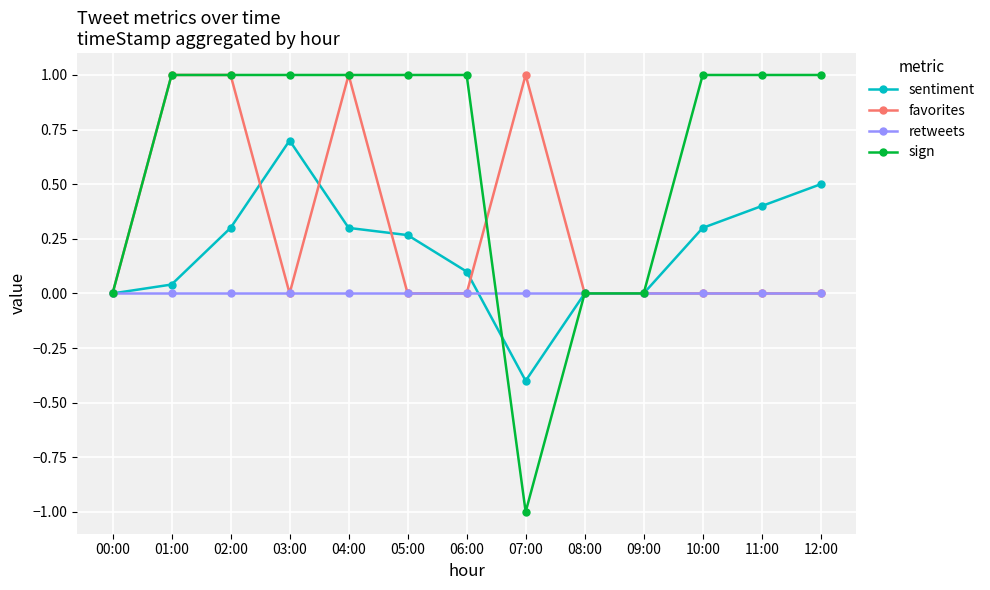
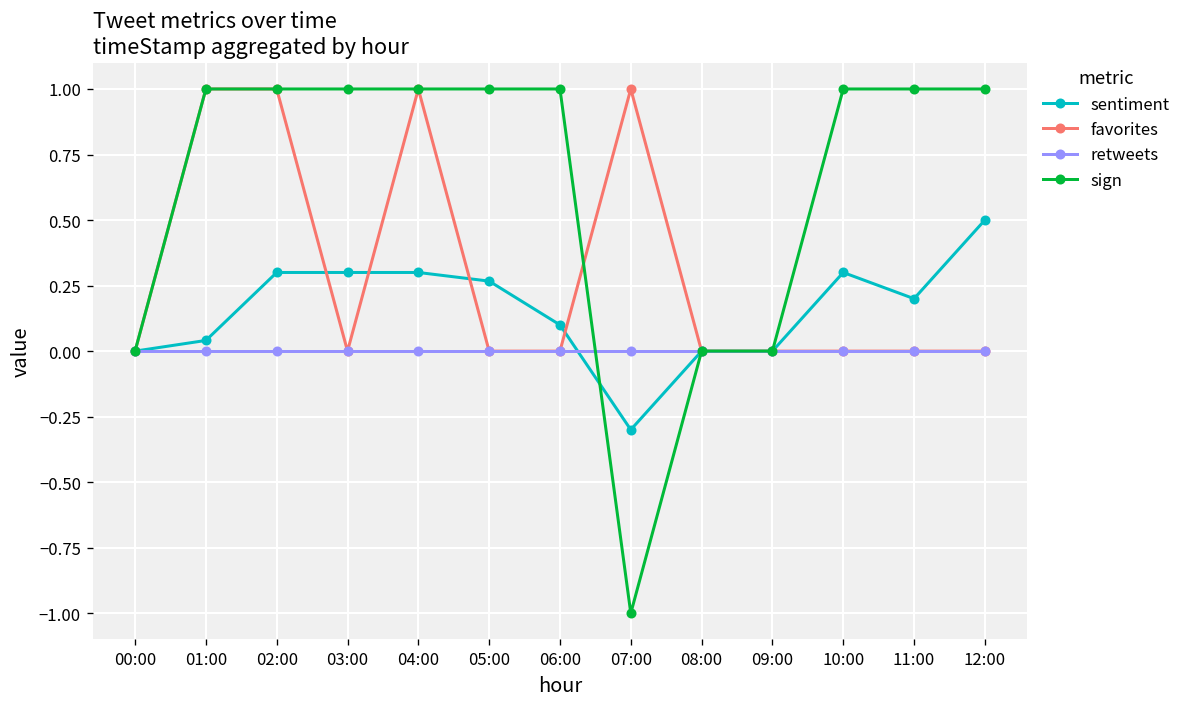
sentiment, 03:00: 0.7 -> 0.3
sentiment, 07:00: -0.4 -> -0.3
sentiment, 11:00: 0.4 -> 0.2
